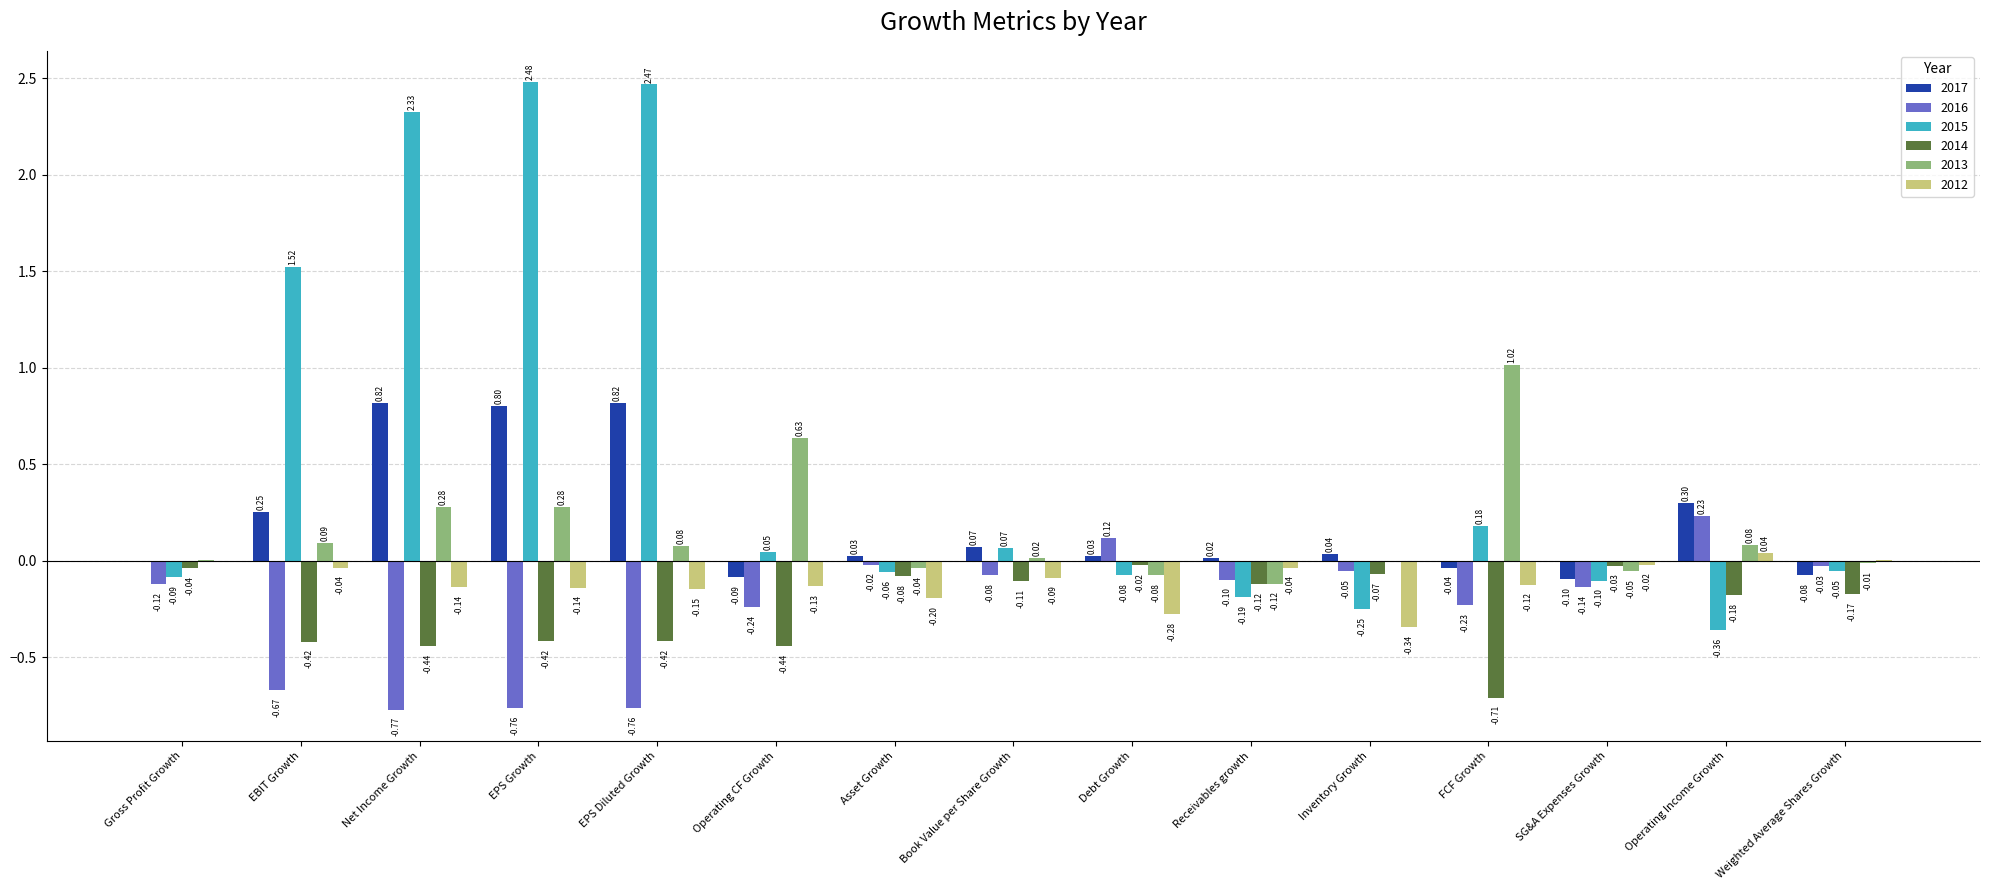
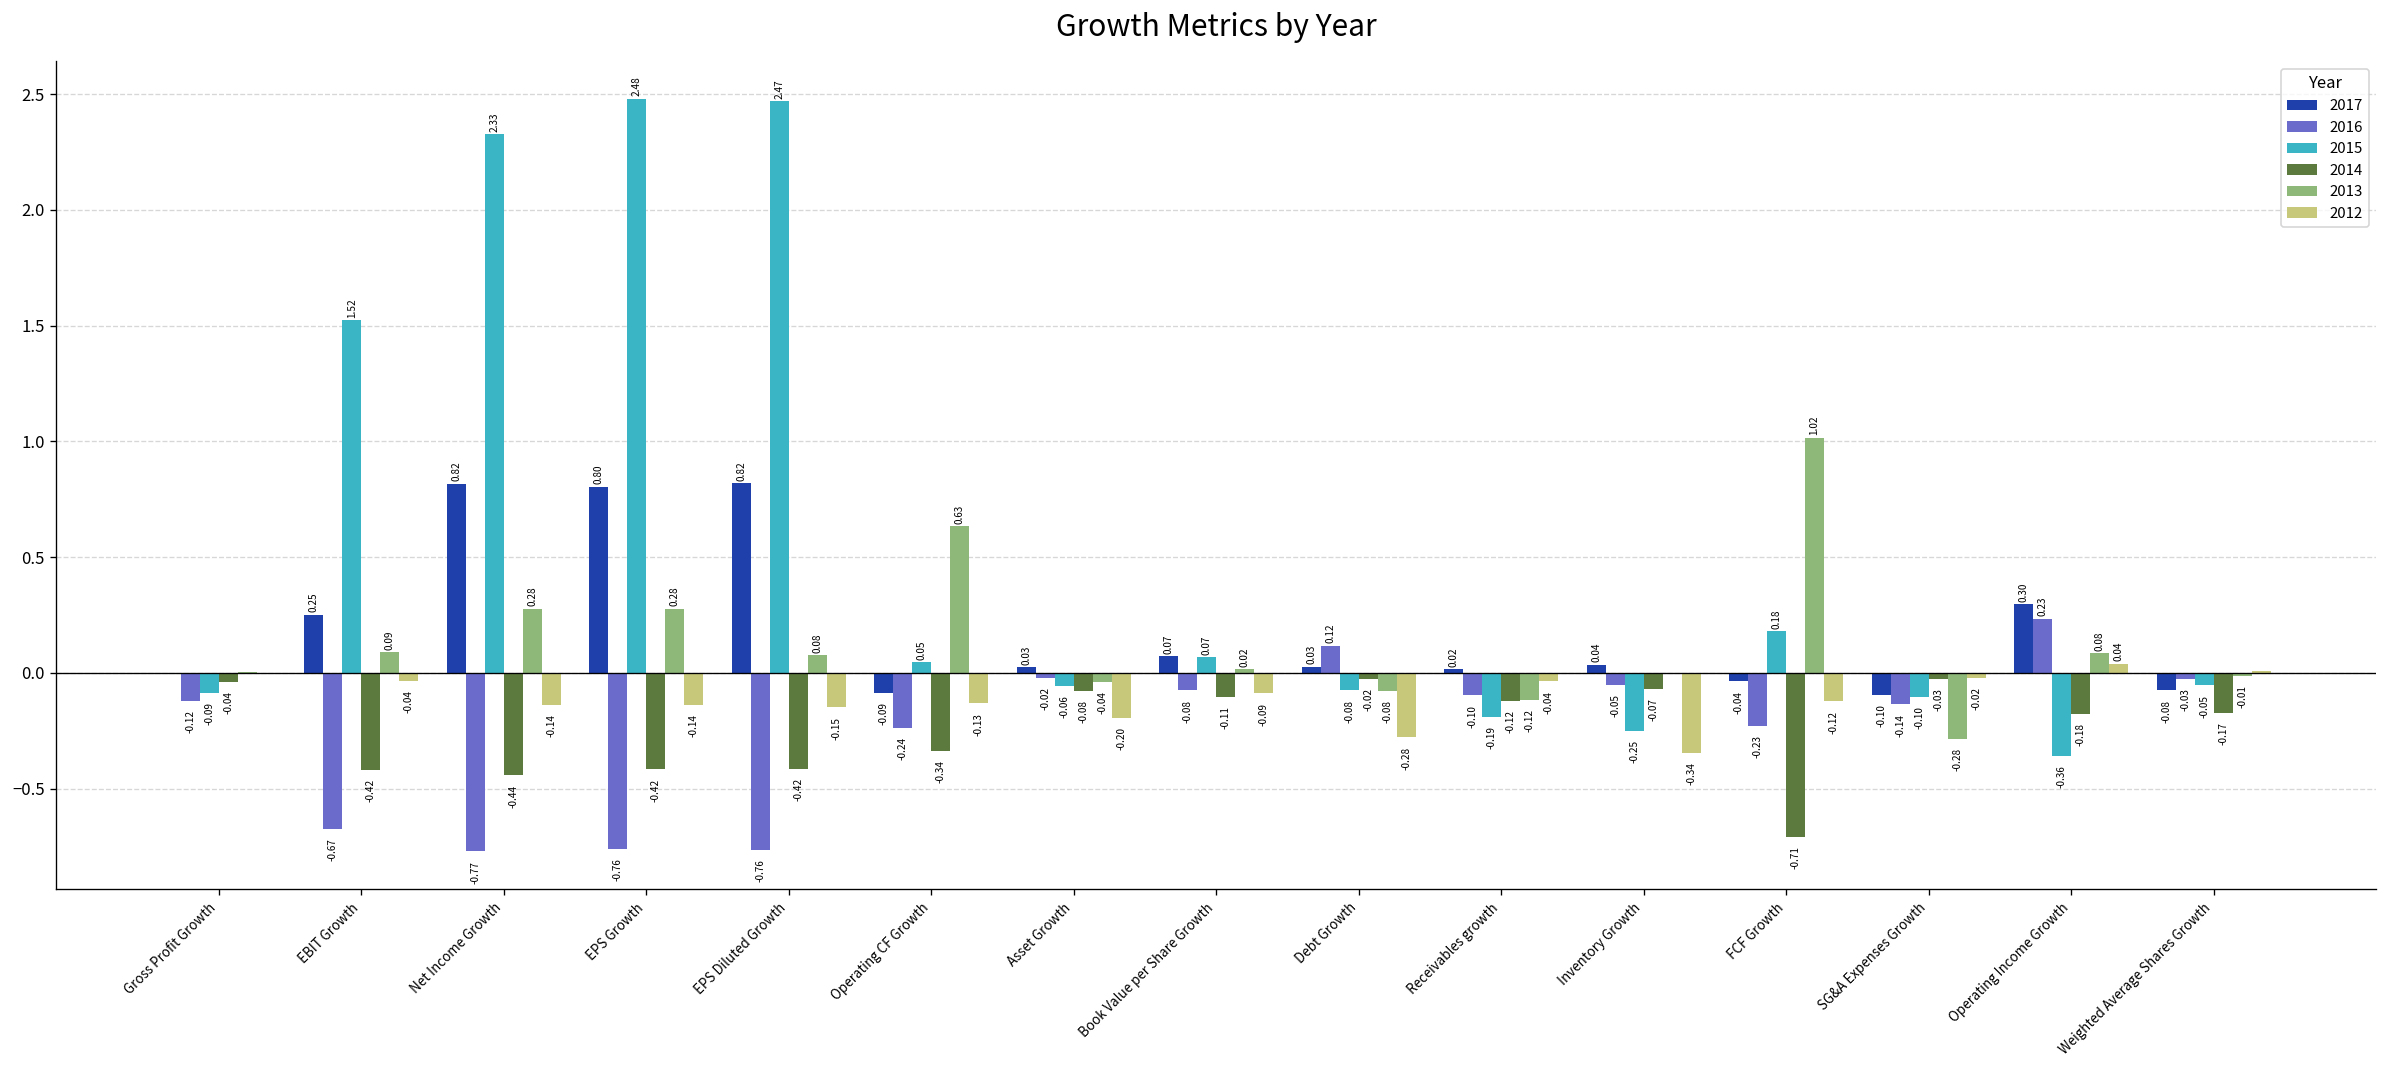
2014, Operating CF Growth: -0.44 -> -0.34
2013, SG&A Expenses Growth: -0.05 -> -0.28
